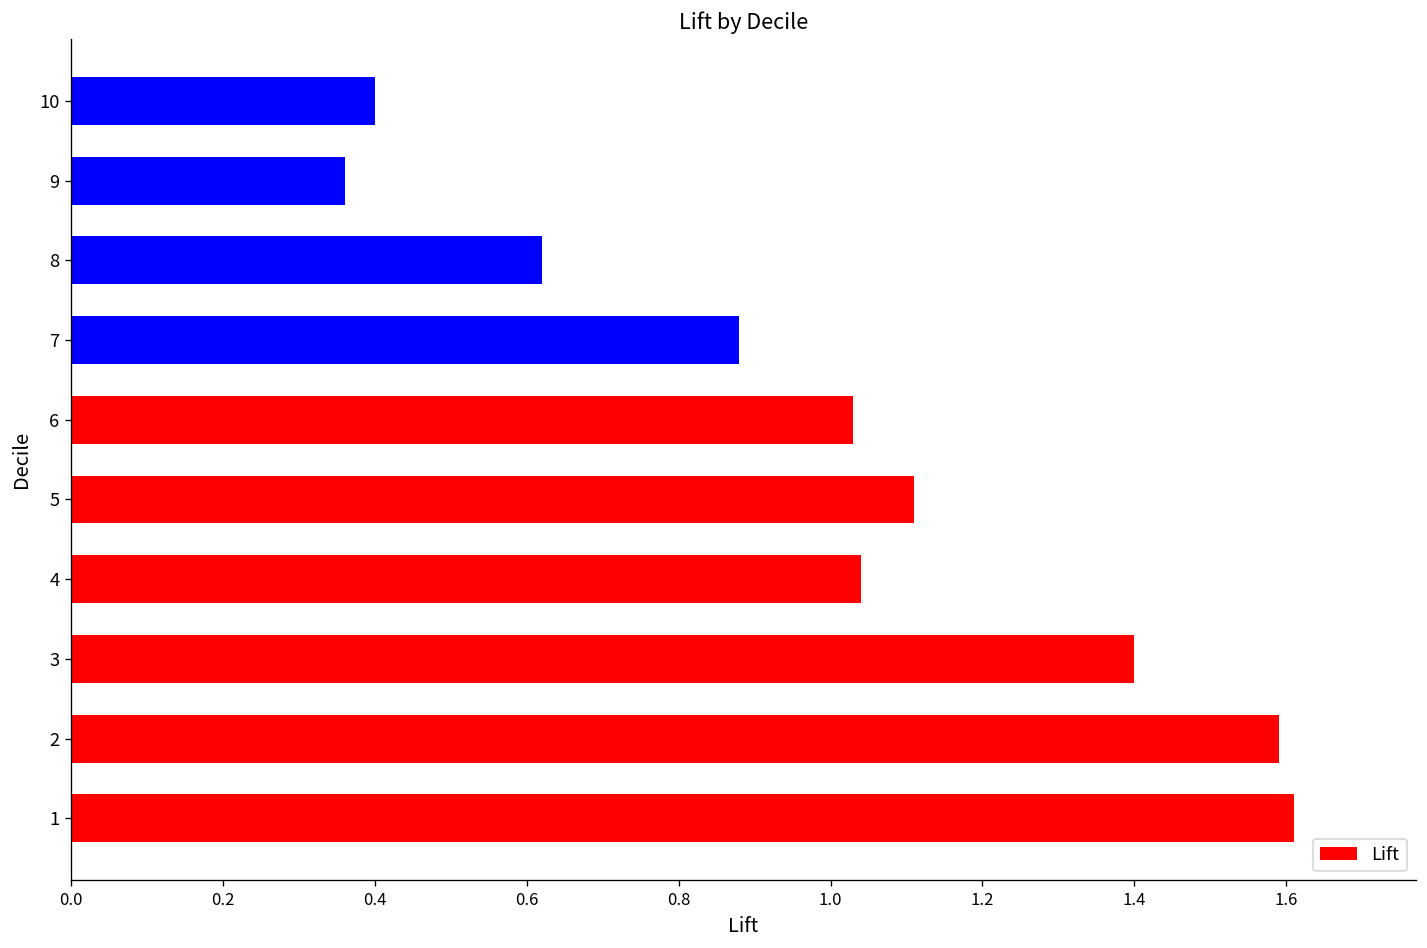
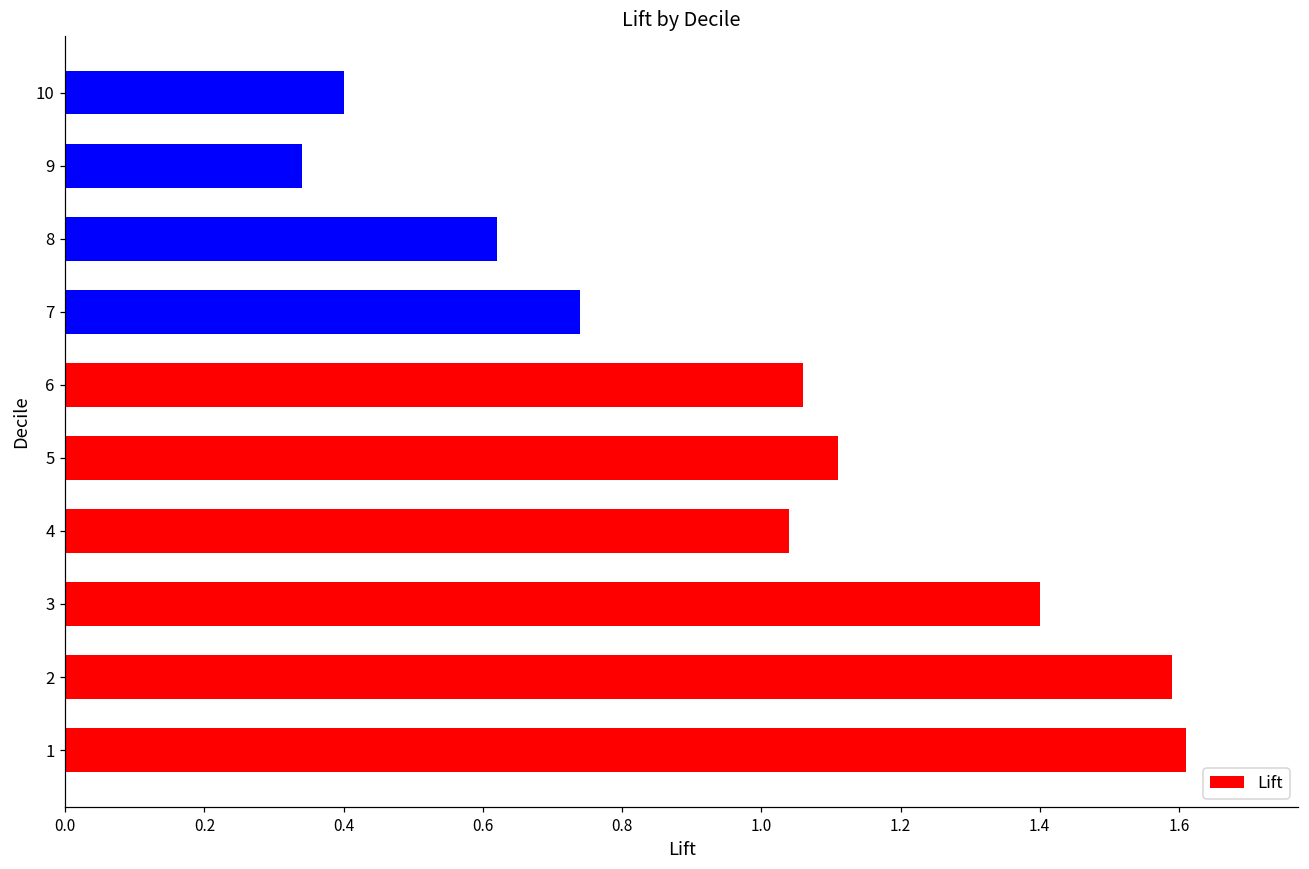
9: 0.36 -> 0.34
7: 0.88 -> 0.74
6: 1.03 -> 1.06
